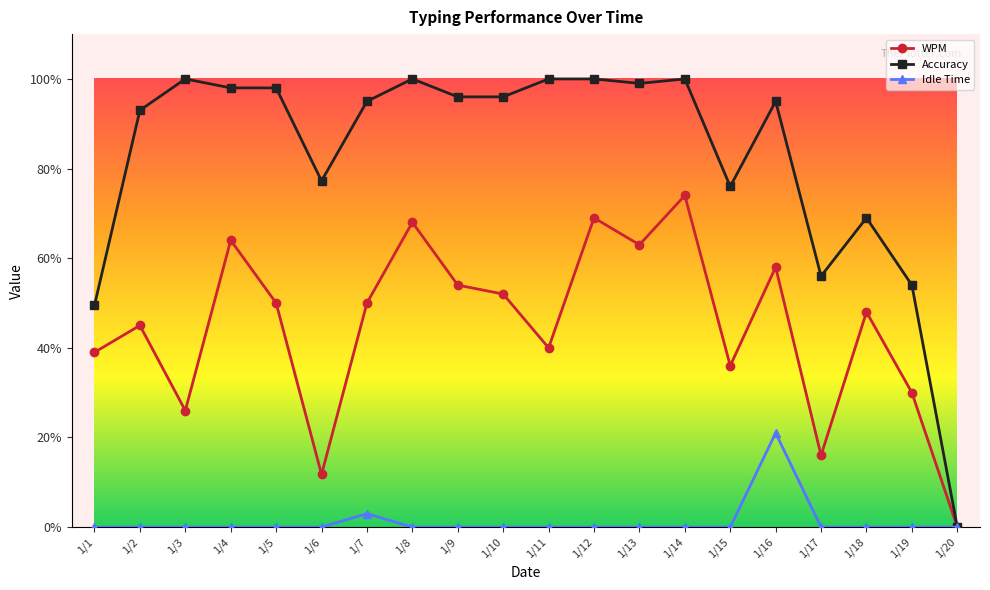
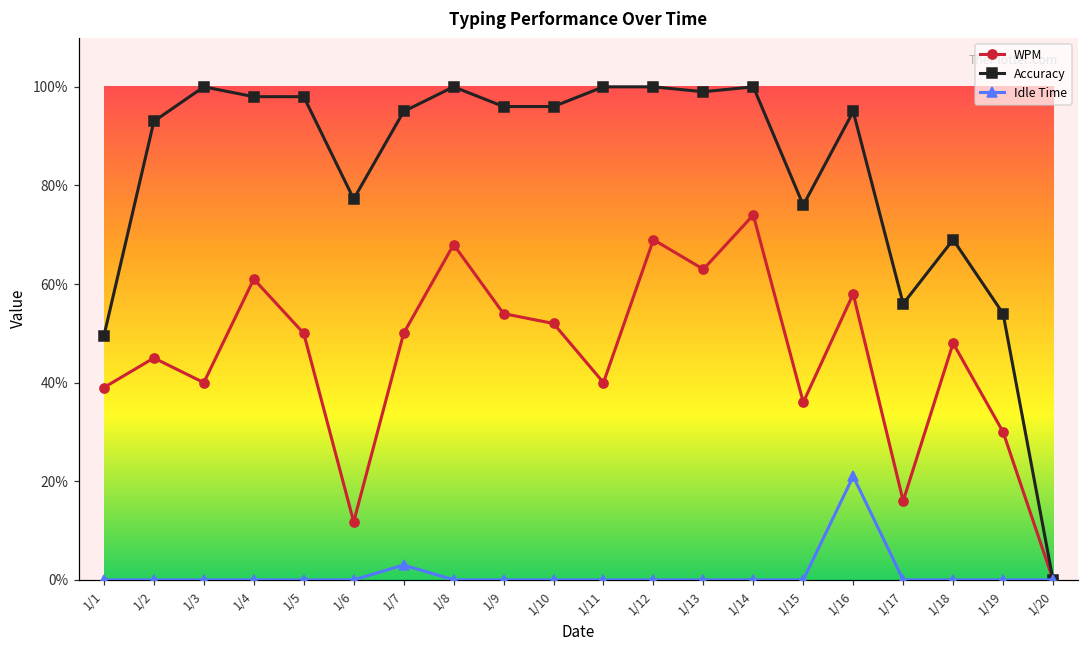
WPM, 1/3: 26% -> 40%
WPM, 1/4: 64% -> 61%
